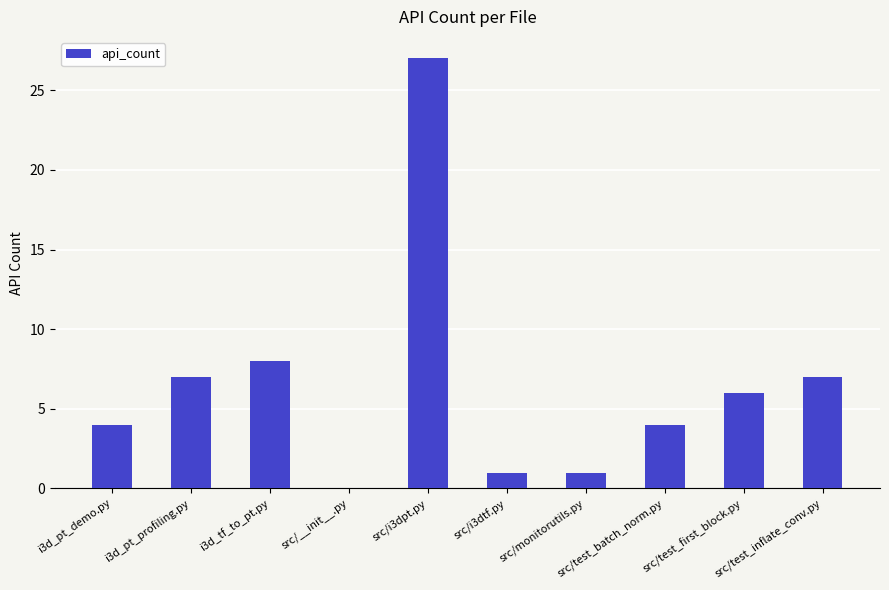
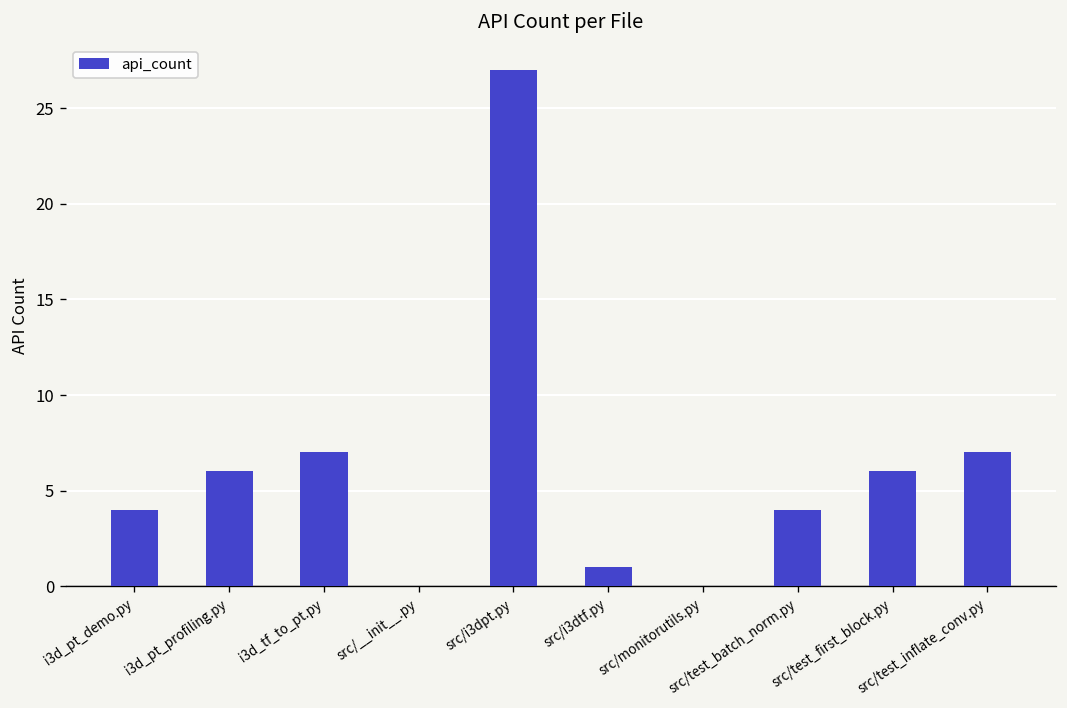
i3d_pt_profiling.py: 7 -> 6
i3d_tf_to_pt.py: 8 -> 7
src/monitorutils.py: 1 -> 0
